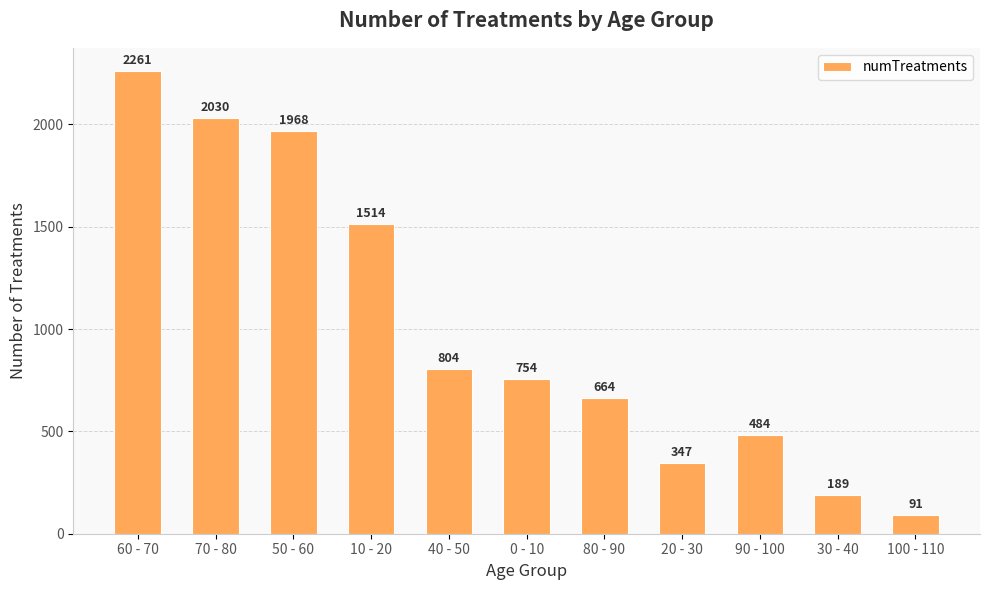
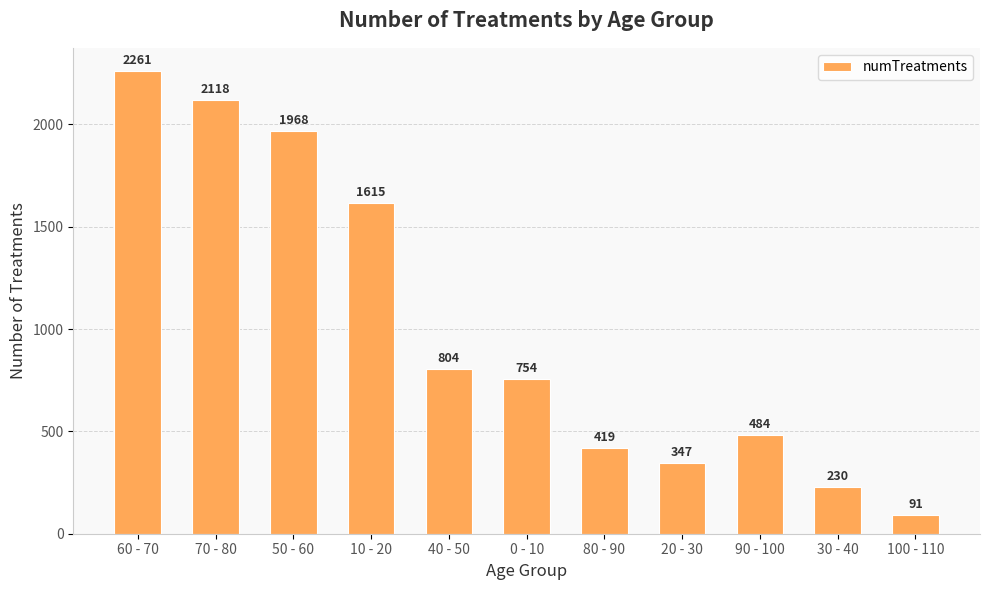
70 - 80: 2030 -> 2118
10 - 20: 1514 -> 1615
80 - 90: 664 -> 419
30 - 40: 189 -> 230
